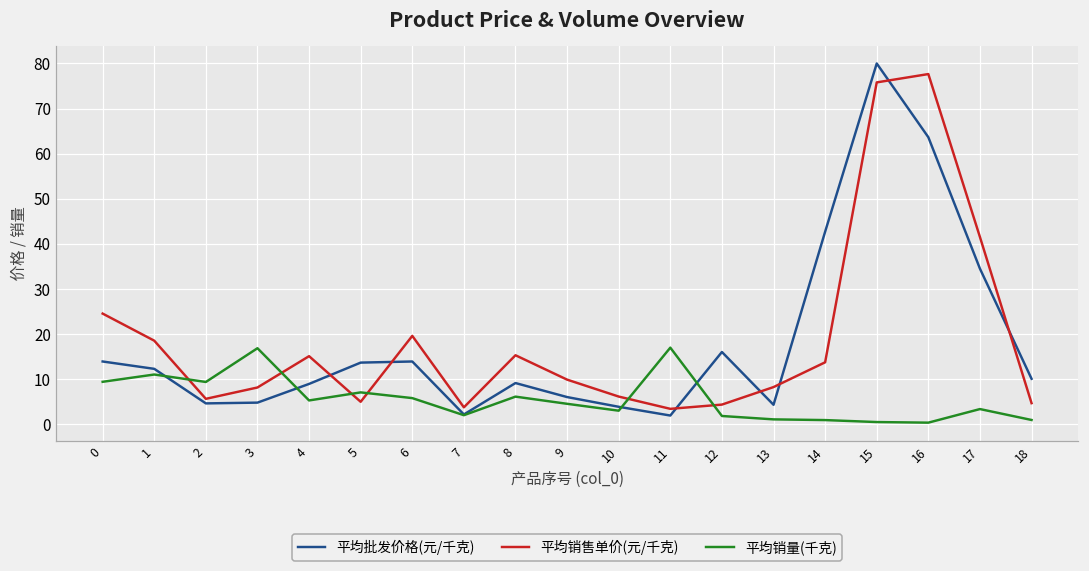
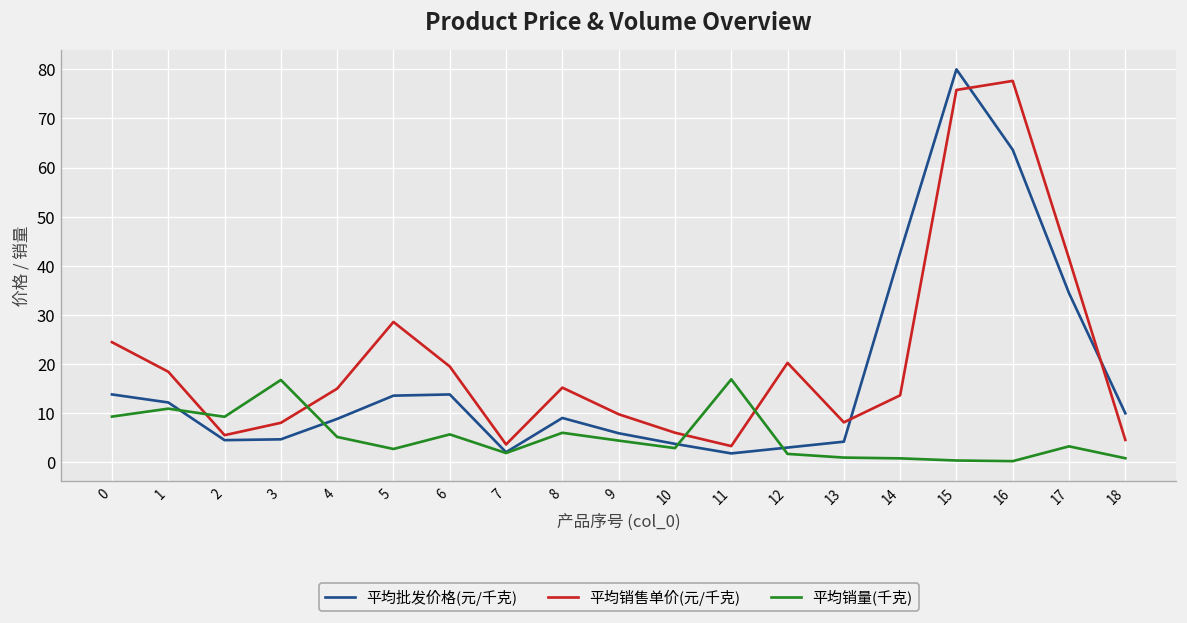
平均销售单价(元/千克), 5: 5 -> 29
平均销量(千克), 5: 7 -> 3
平均批发价格(元/千克), 12: 16 -> 3
平均销售单价(元/千克), 12: 4 -> 20
